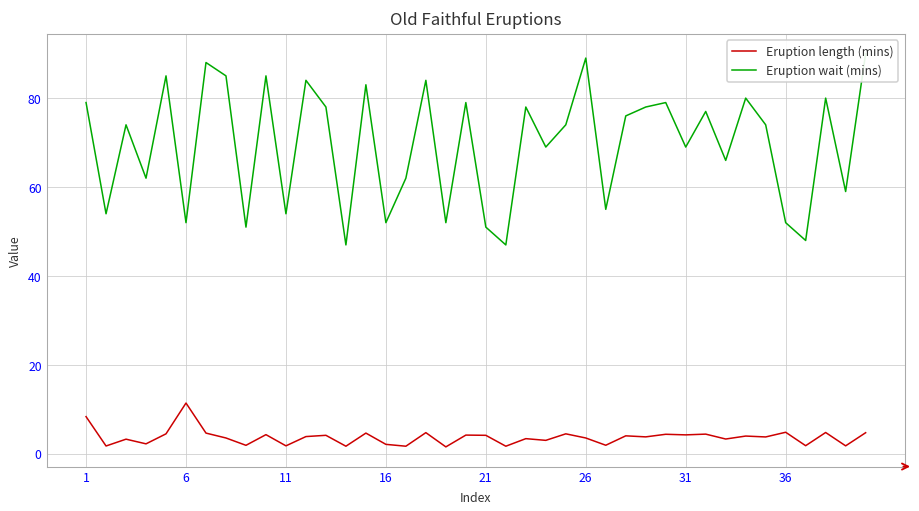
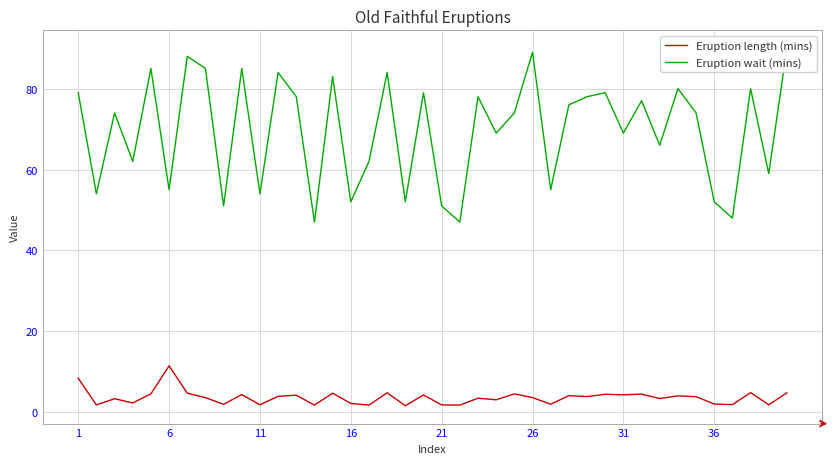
Eruption wait (mins), 6: 52 -> 55
Eruption length (mins), 21: 4 -> 2
Eruption length (mins), 36: 5 -> 2
